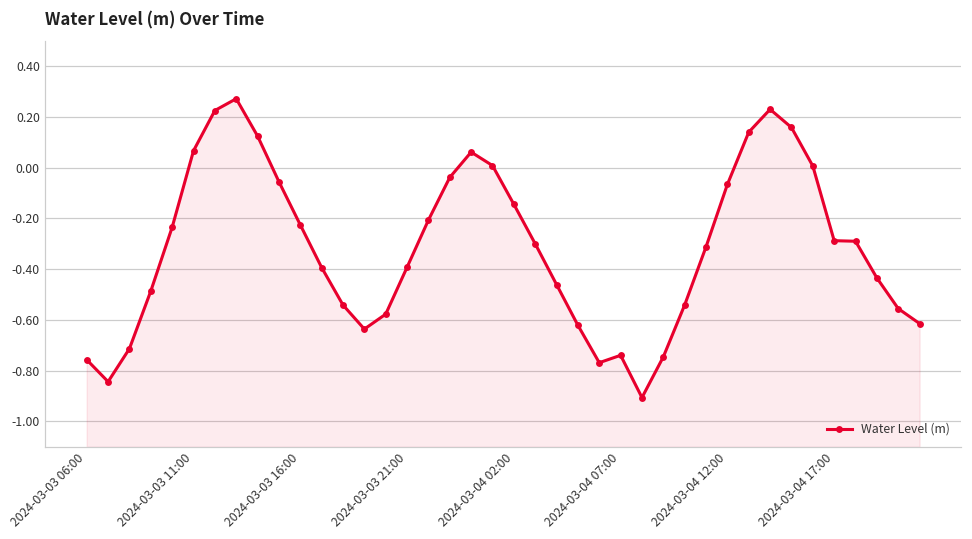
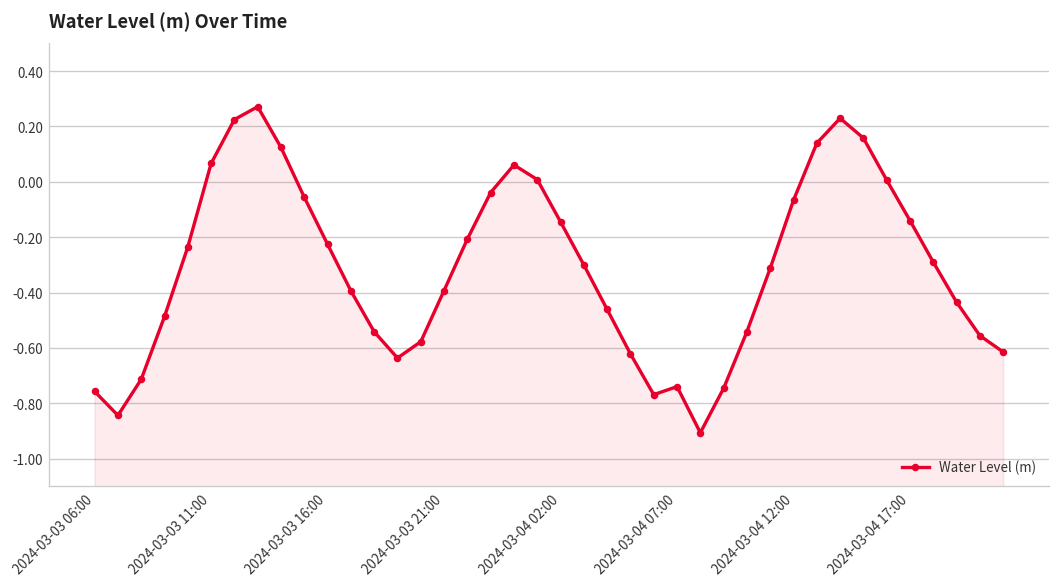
2024-03-04 17:00: -0.29 -> -0.14
